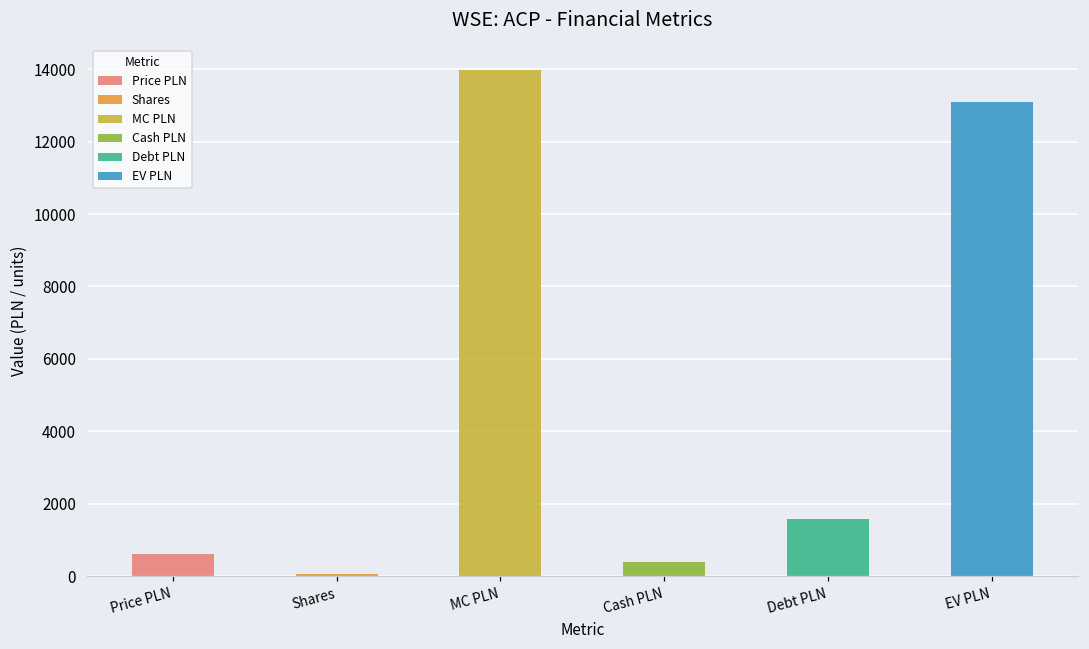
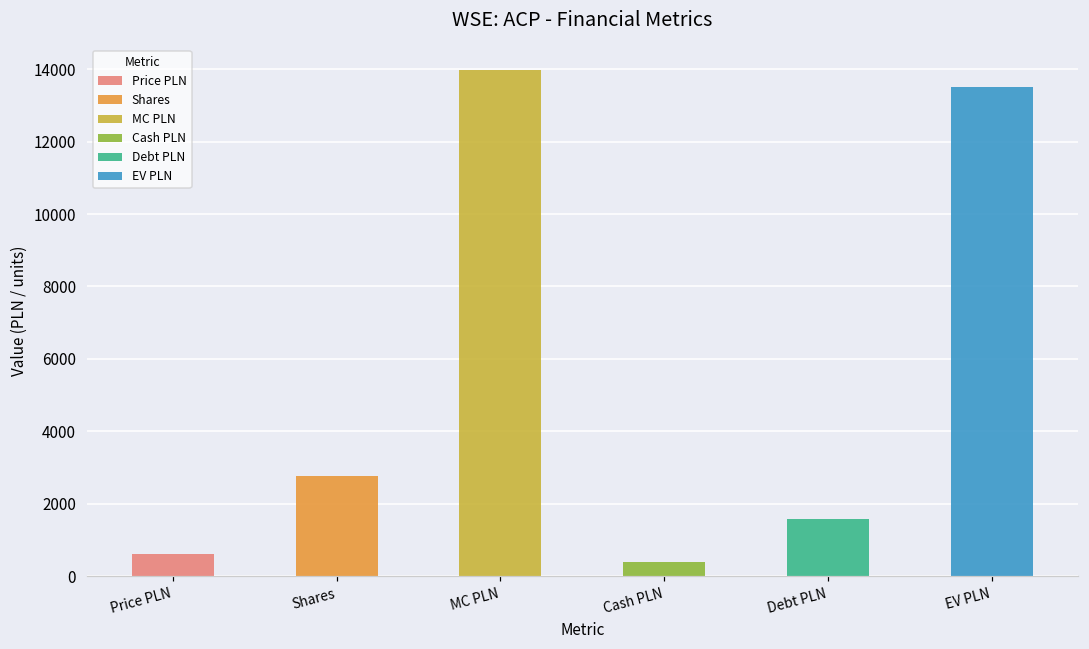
Shares: 100 -> 2800
EV PLN: 13100 -> 13500
